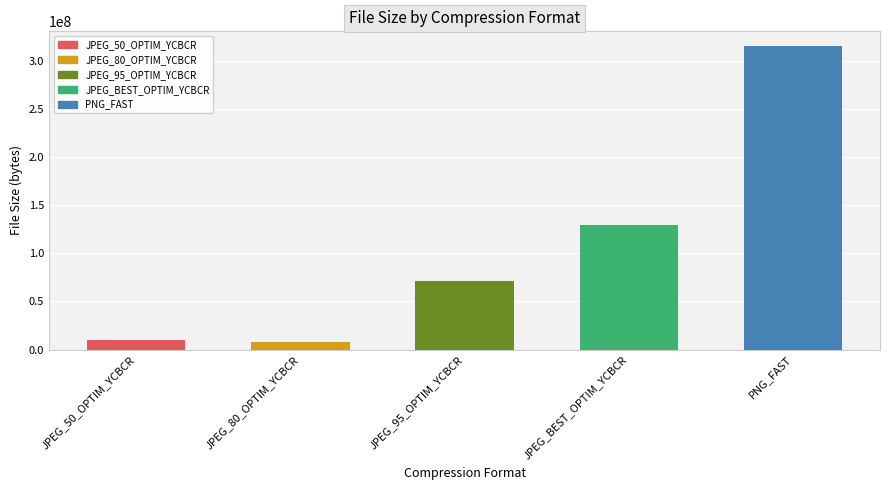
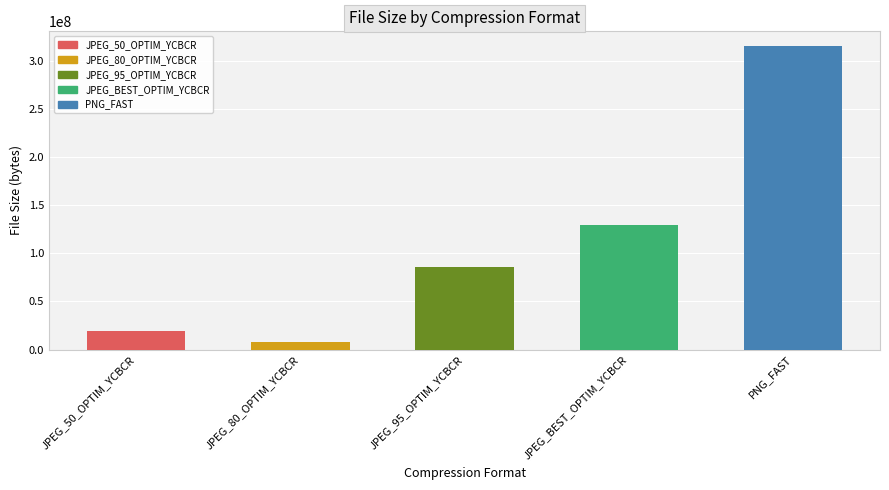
JPEG_50_OPTIM_YCBCR: 10000000 -> 20000000
JPEG_95_OPTIM_YCBCR: 70000000 -> 90000000
